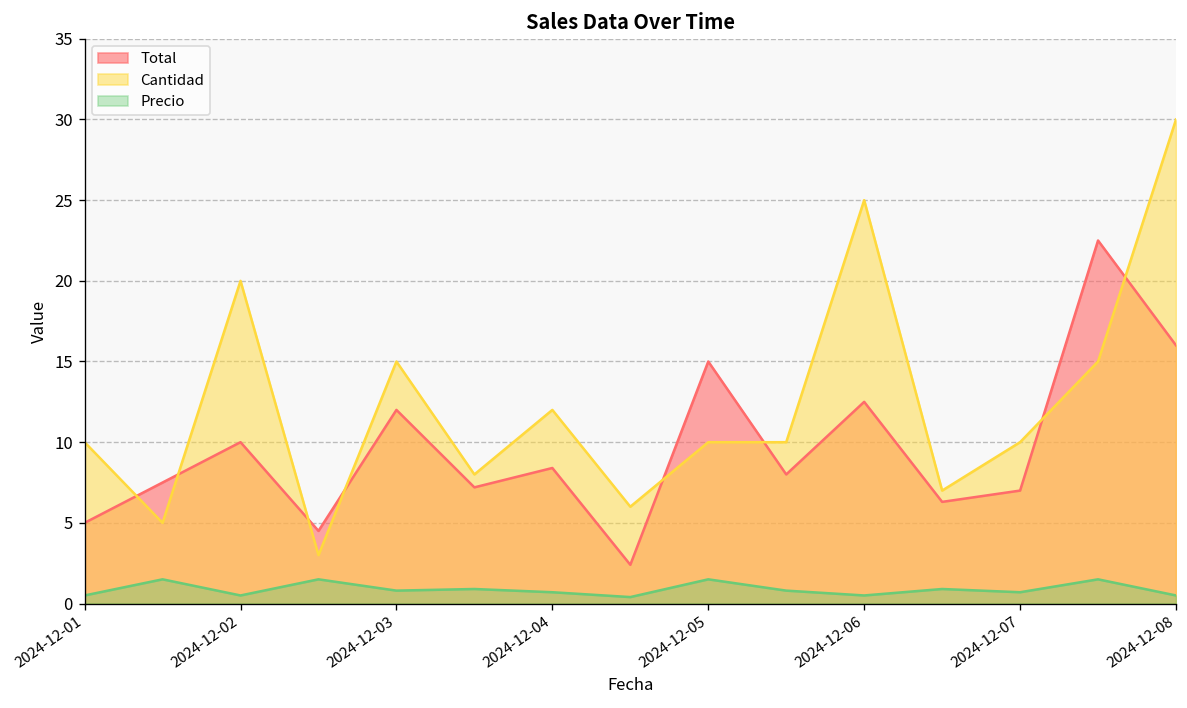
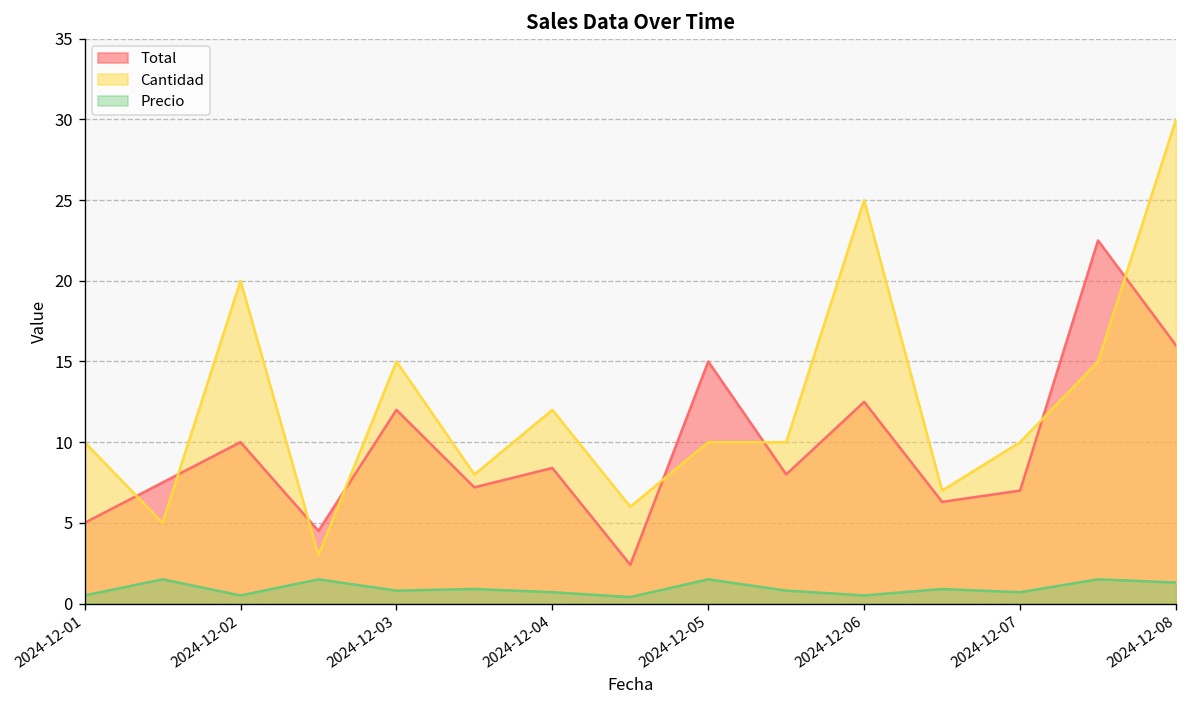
Precio, 2024-12-08: 0.5 -> 1.3
